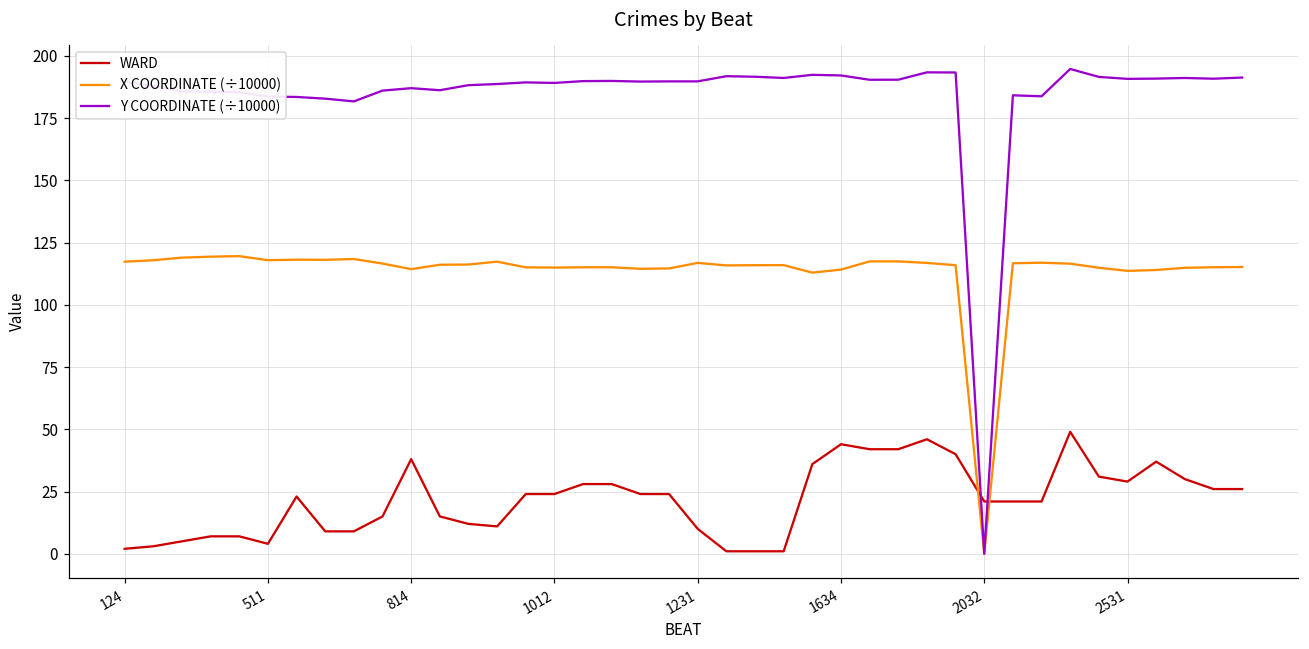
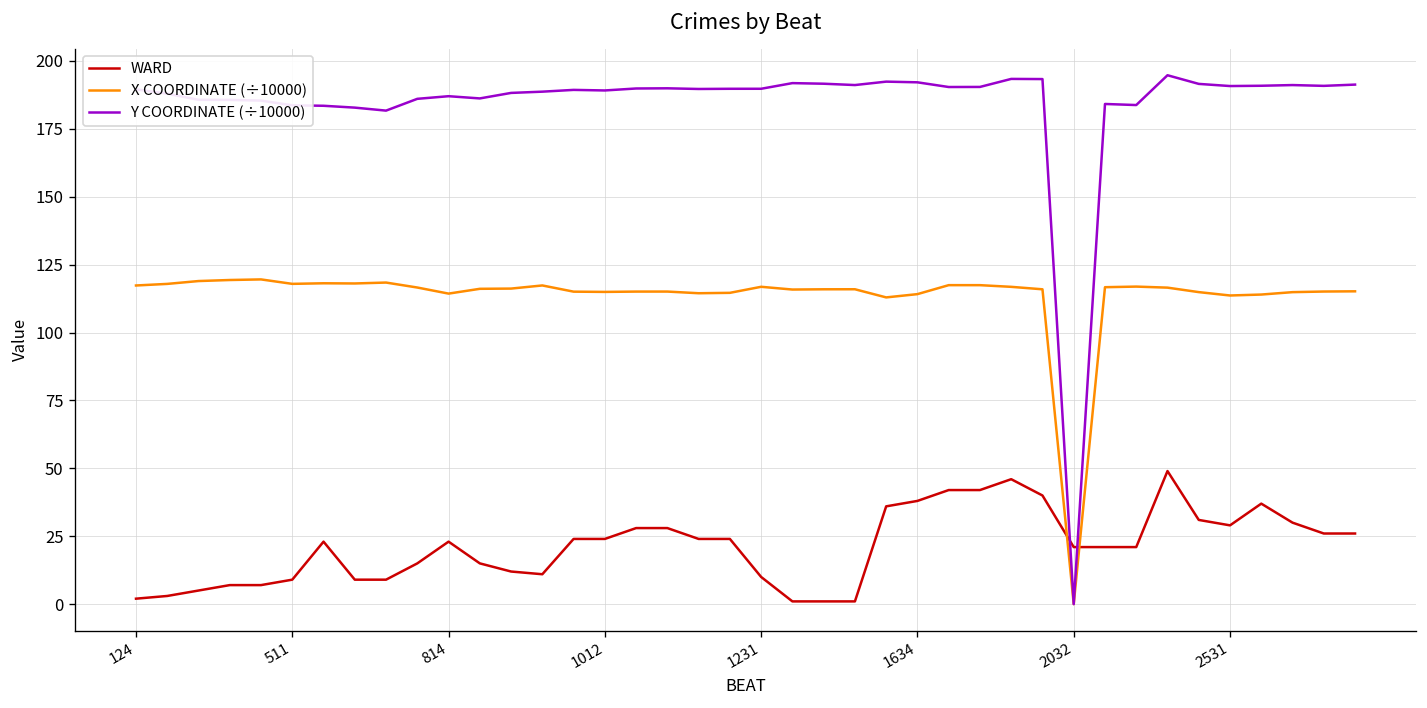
WARD, 511: 4 -> 9
WARD, 814: 38 -> 23
WARD, 1634: 44 -> 38
